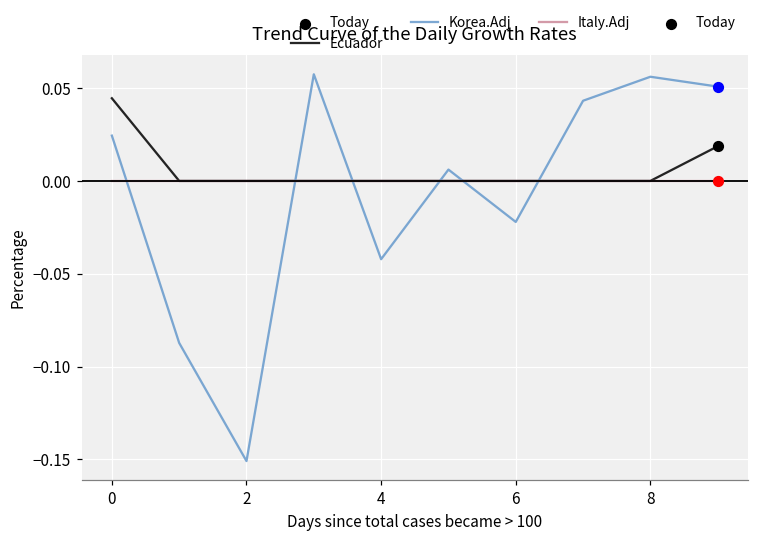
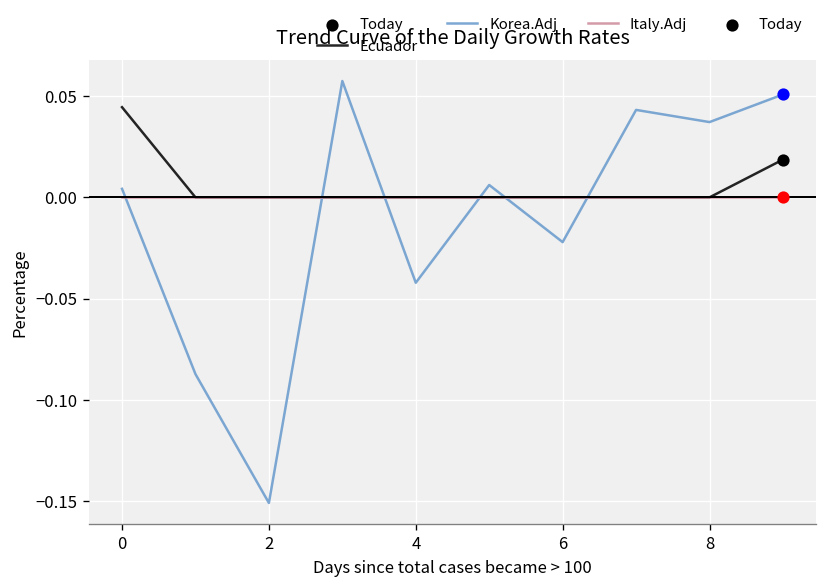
Korea.Adj, 0: 0.024 -> 0.004
Korea.Adj, 8: 0.056 -> 0.037
